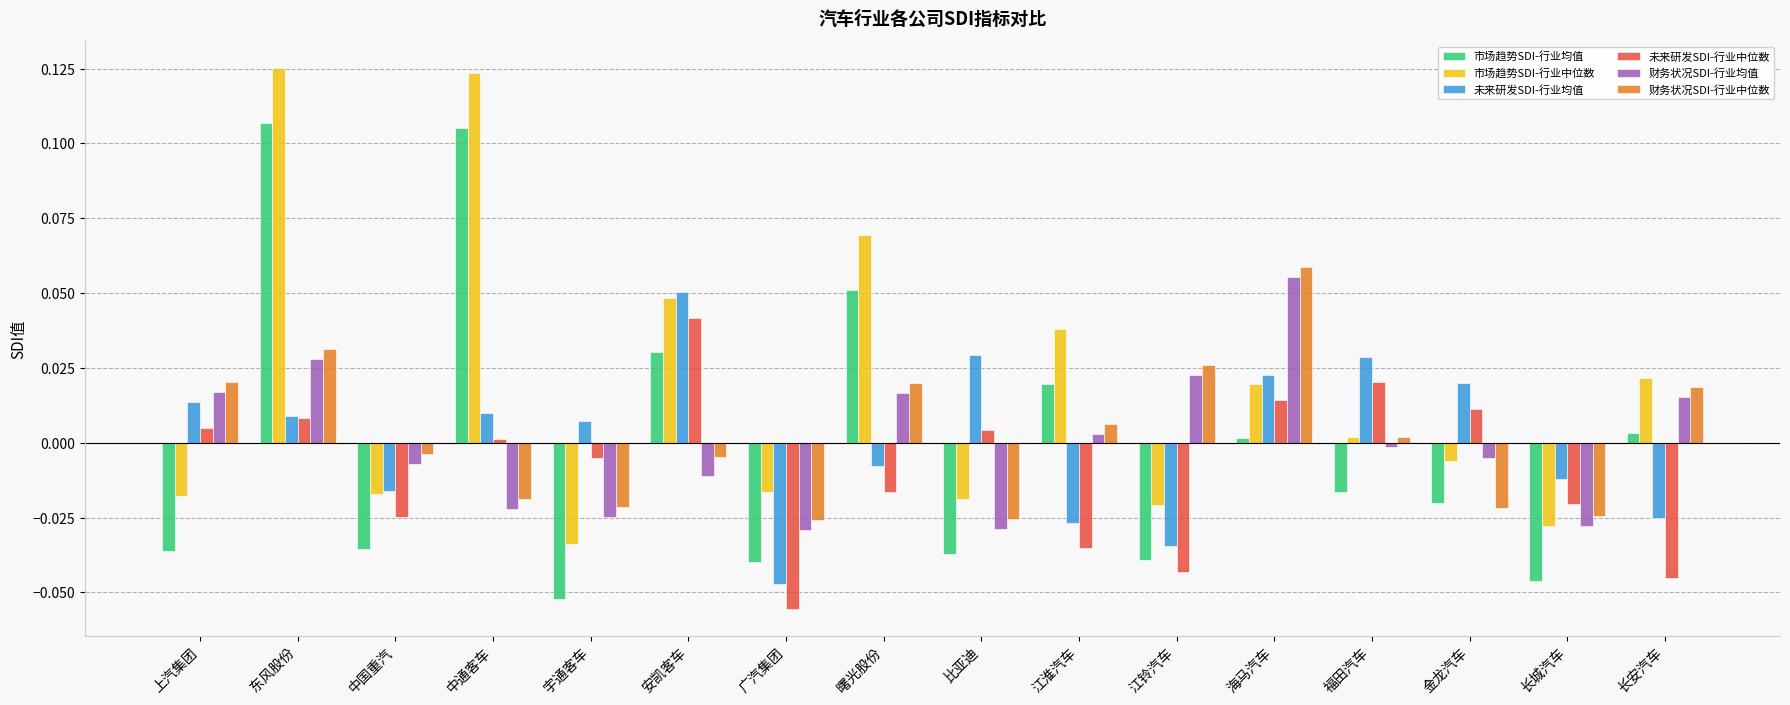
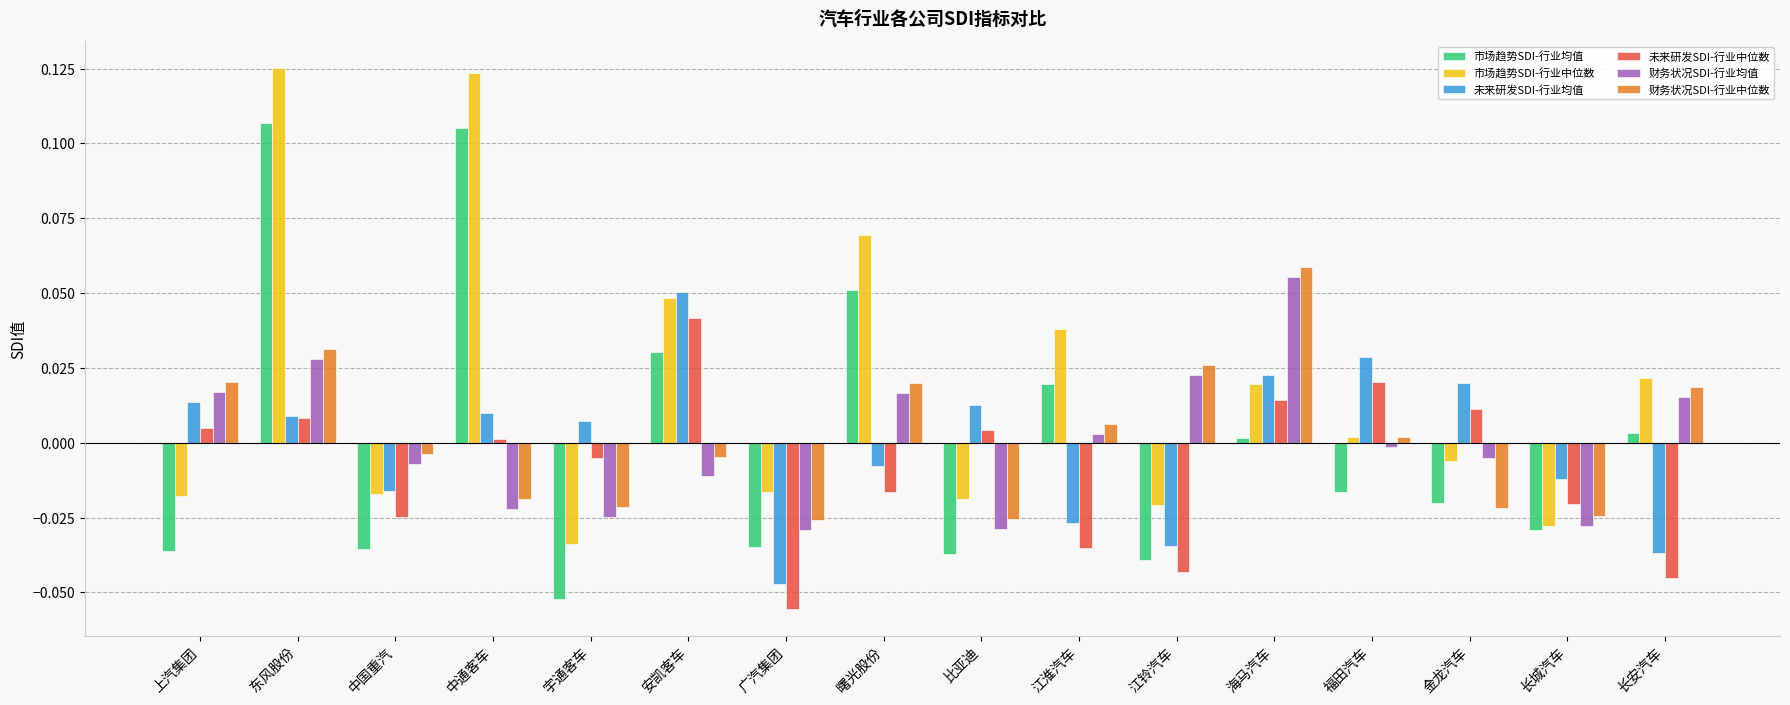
市场趋势SDI-行业均值, 广汽集团: -0.040 -> -0.035
未来研发SDI-行业均值, 比亚迪: 0.029 -> 0.013
市场趋势SDI-行业均值, 长城汽车: -0.046 -> -0.029
未来研发SDI-行业均值, 长安汽车: -0.025 -> -0.037
